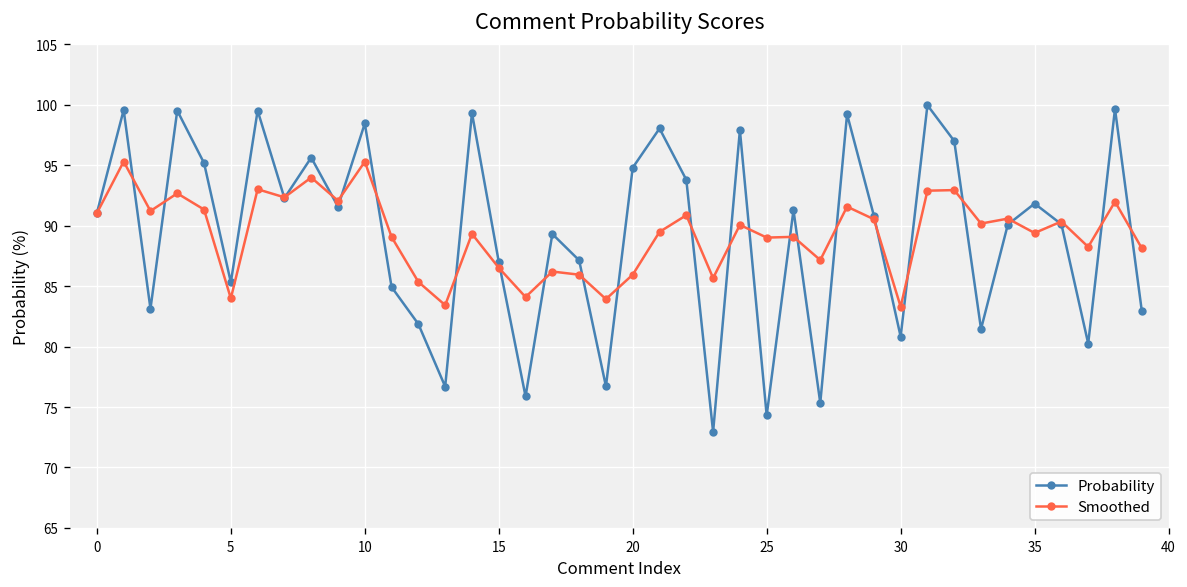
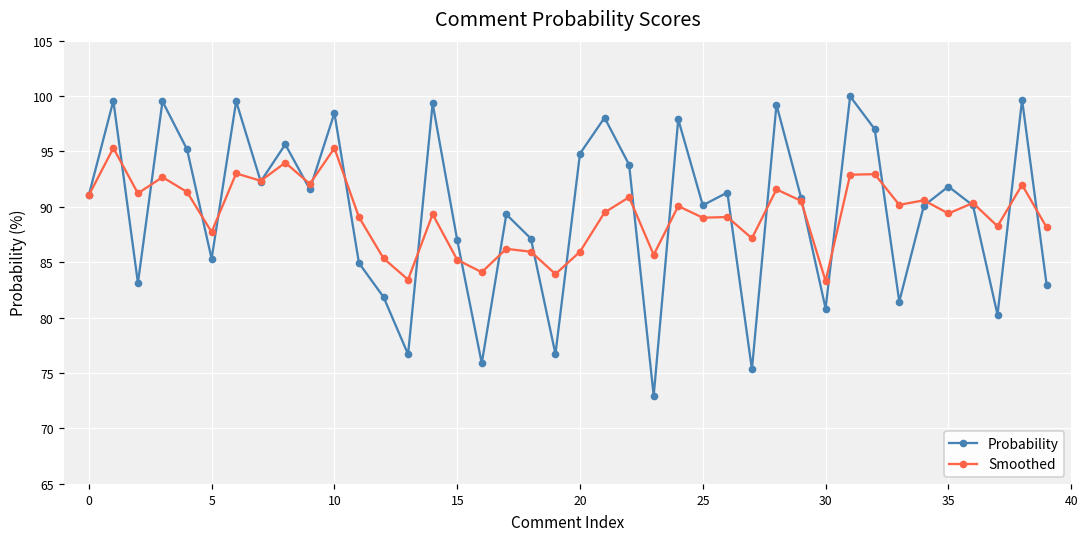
Smoothed, 5: 84.0 -> 87.7
Smoothed, 15: 86.5 -> 85.2
Probability, 25: 74.3 -> 90.1
